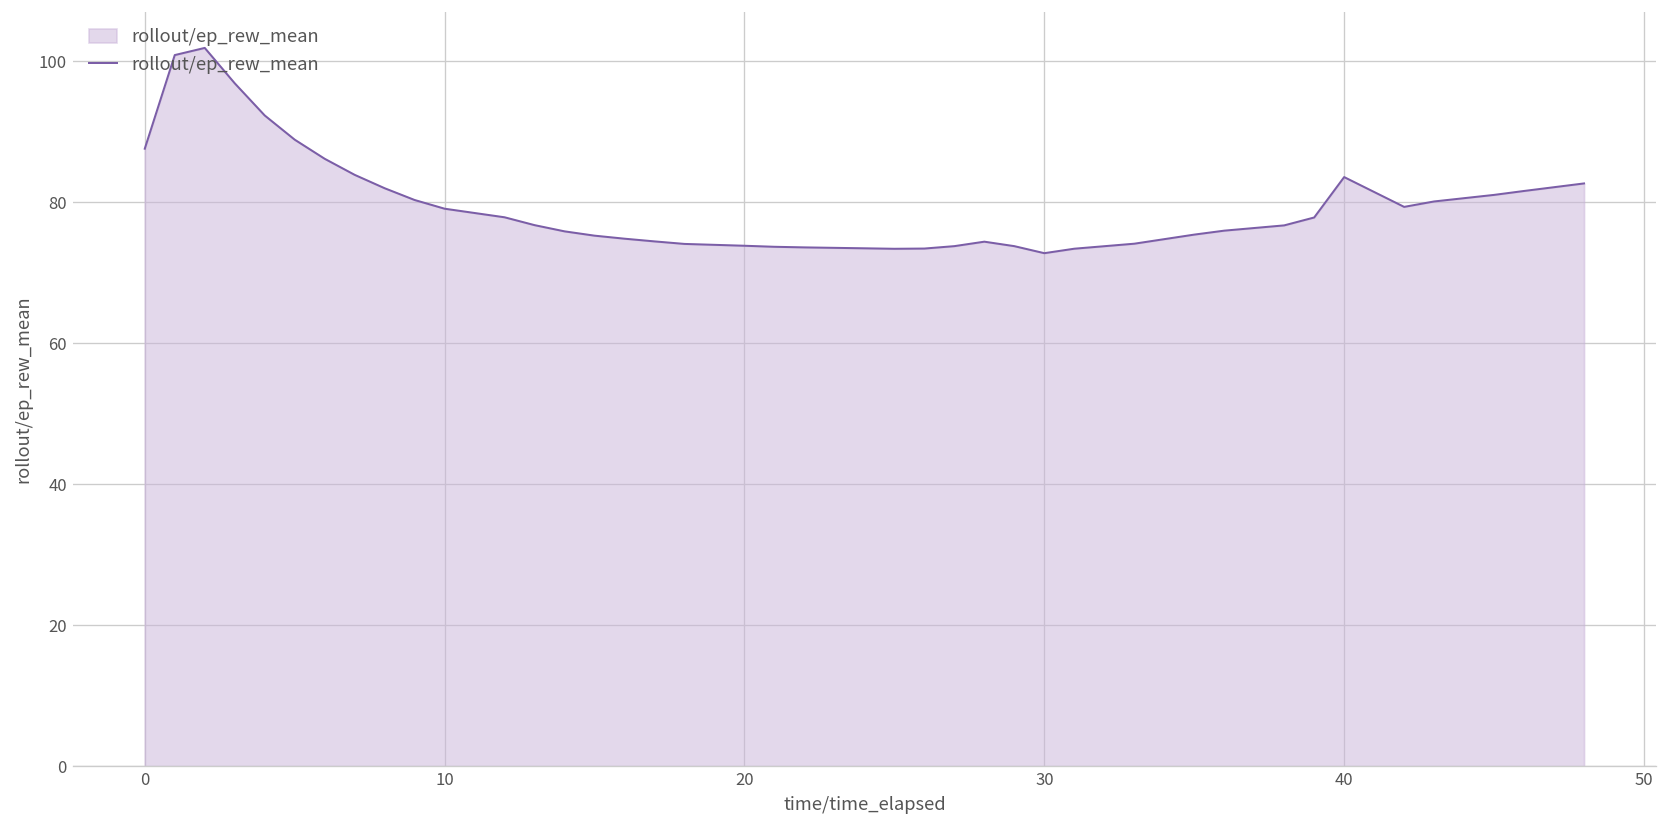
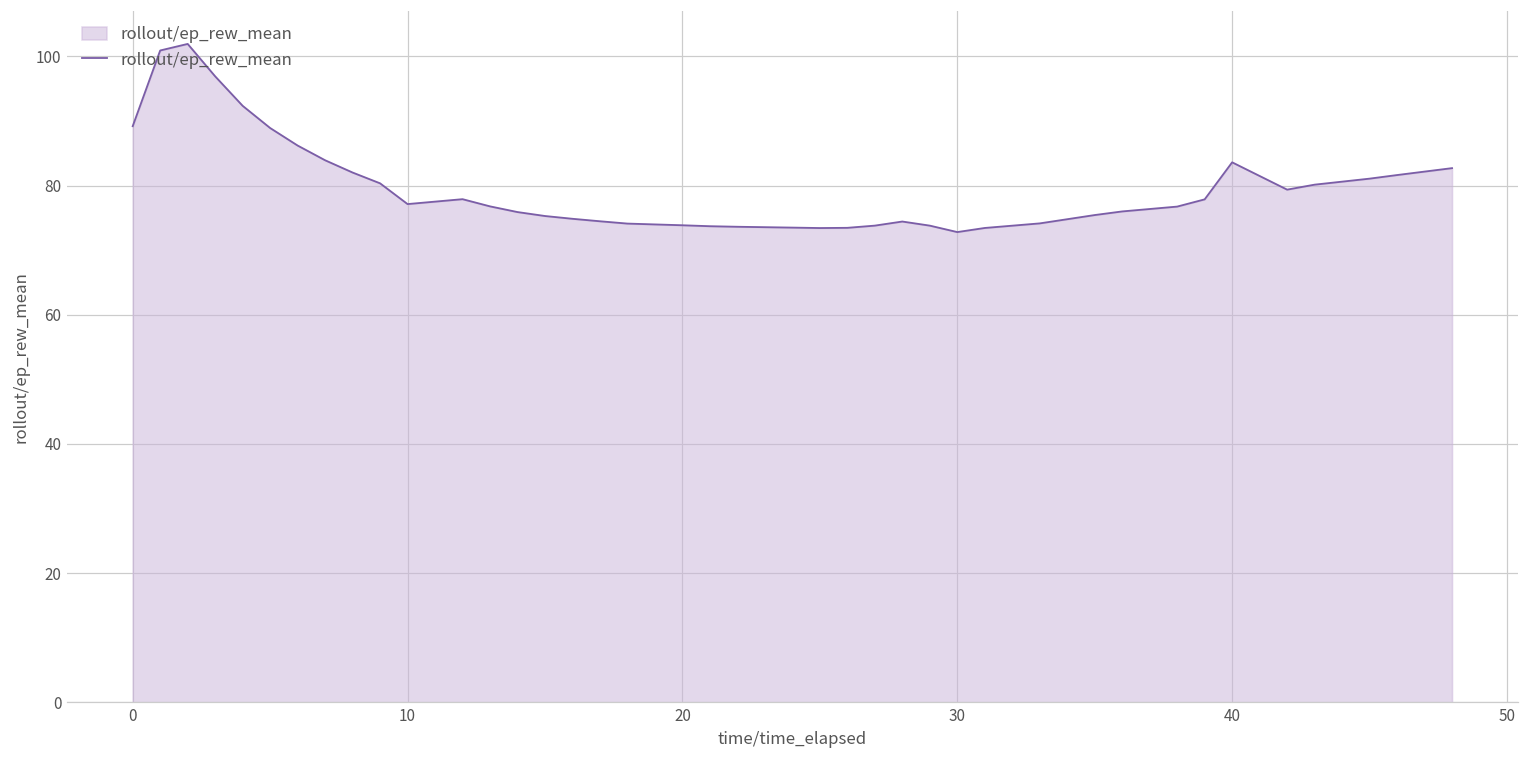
0: 88 -> 89
10: 79 -> 77
